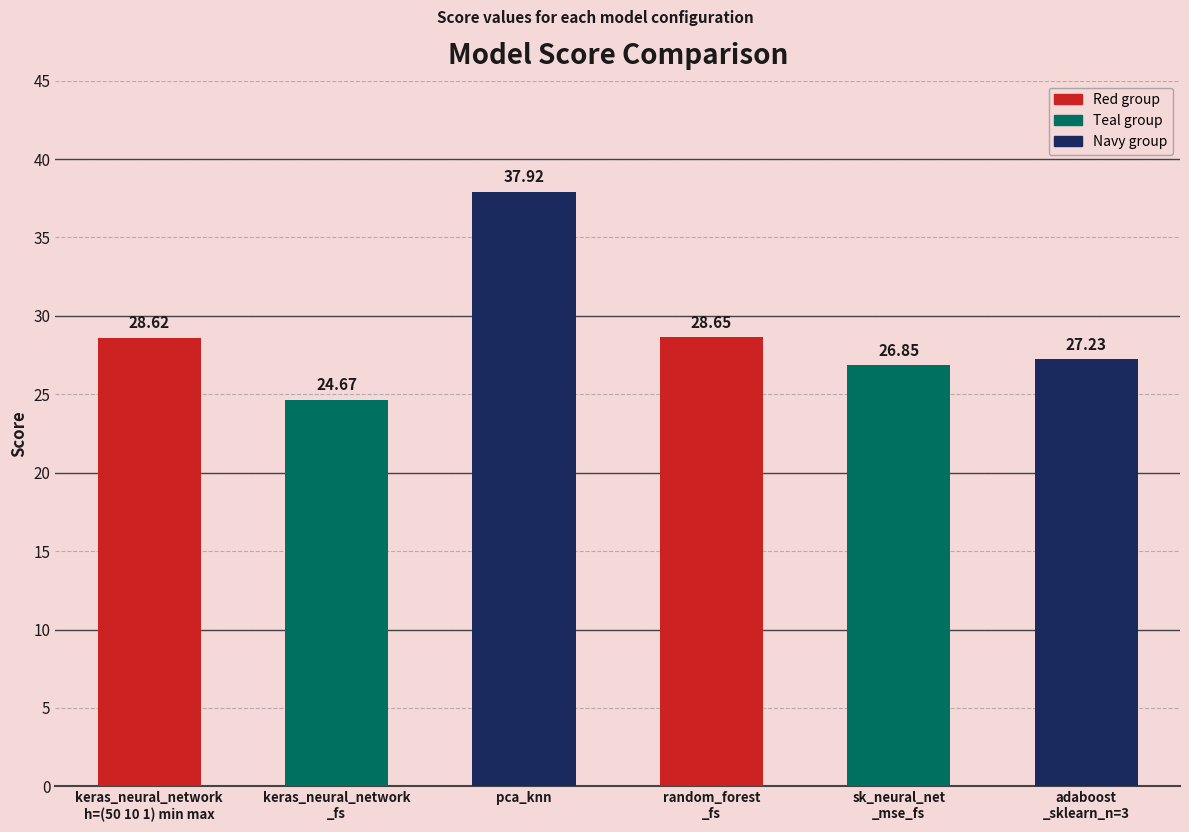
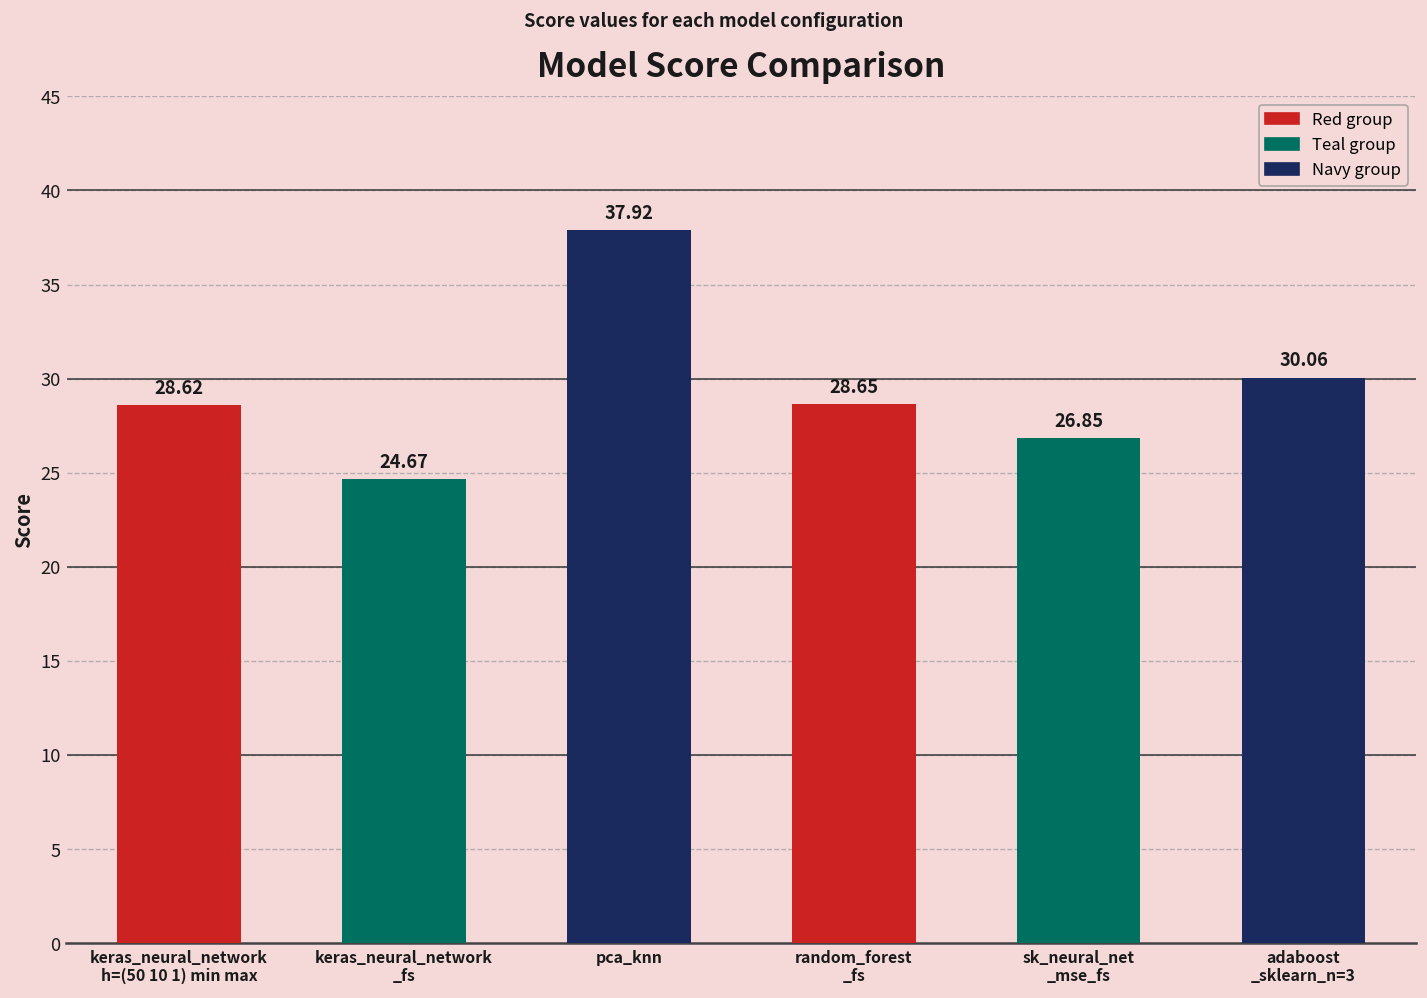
adaboost _sklearn_n=3: 27.23 -> 30.06
